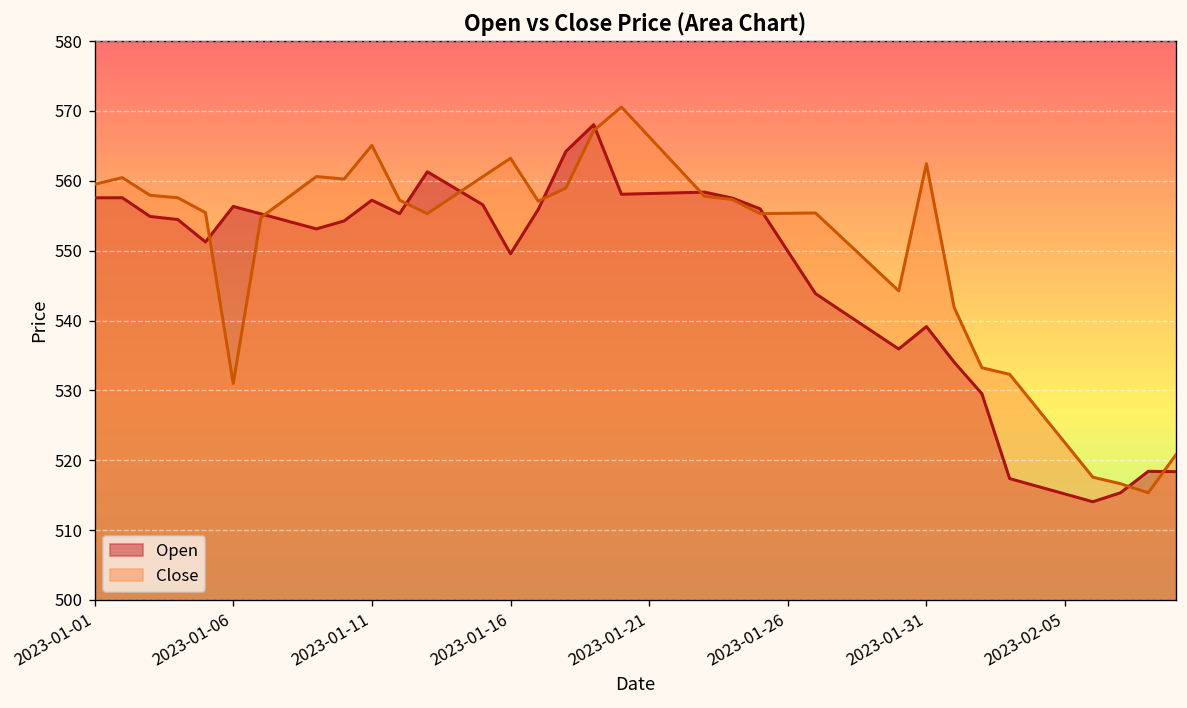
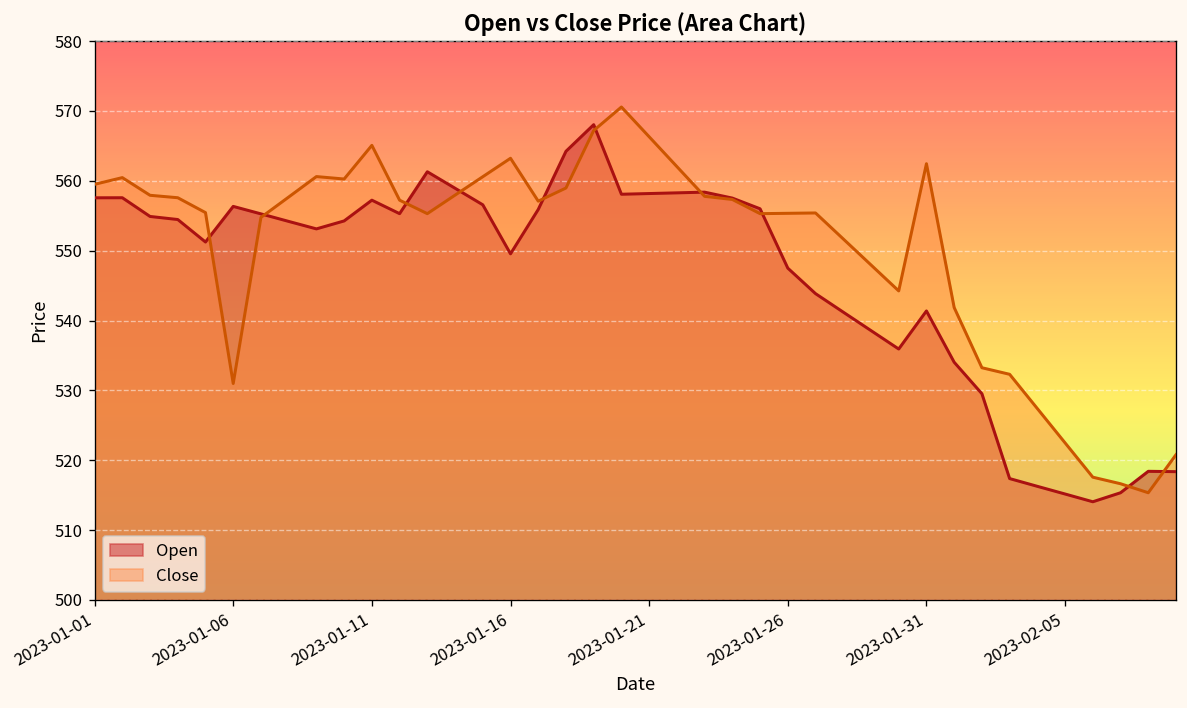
Open, 2023-01-26: 550 -> 548
Open, 2023-01-31: 539 -> 541
